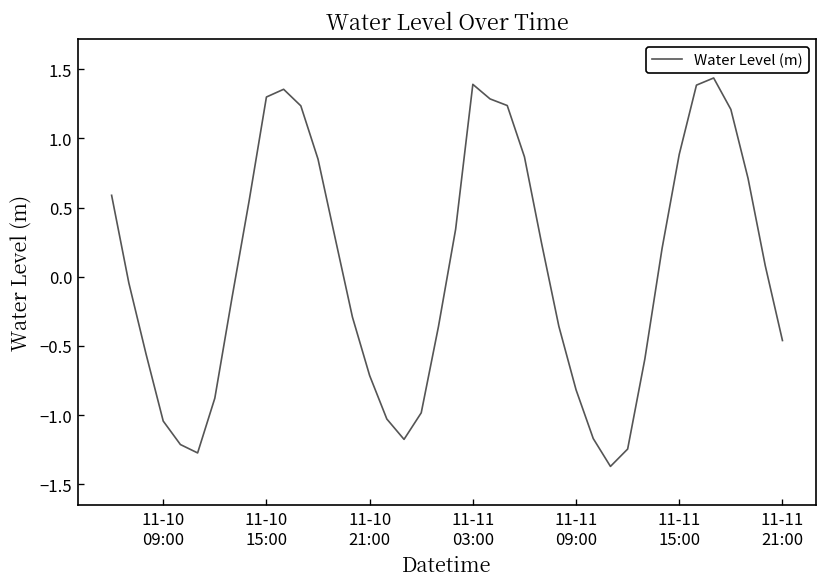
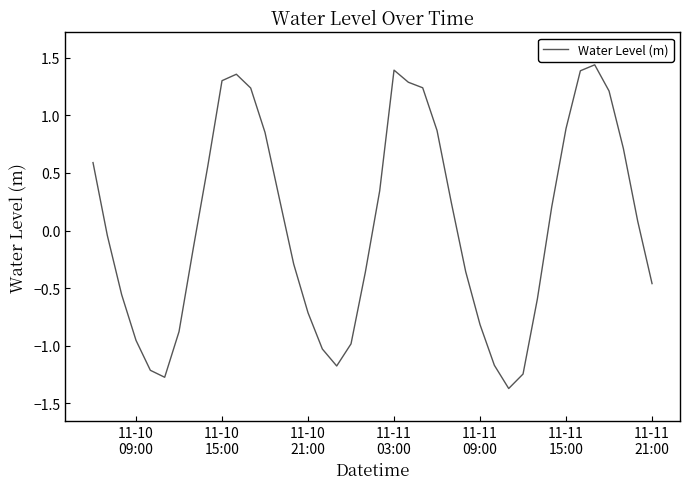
11-10 09:00: -1.04 -> -0.95
